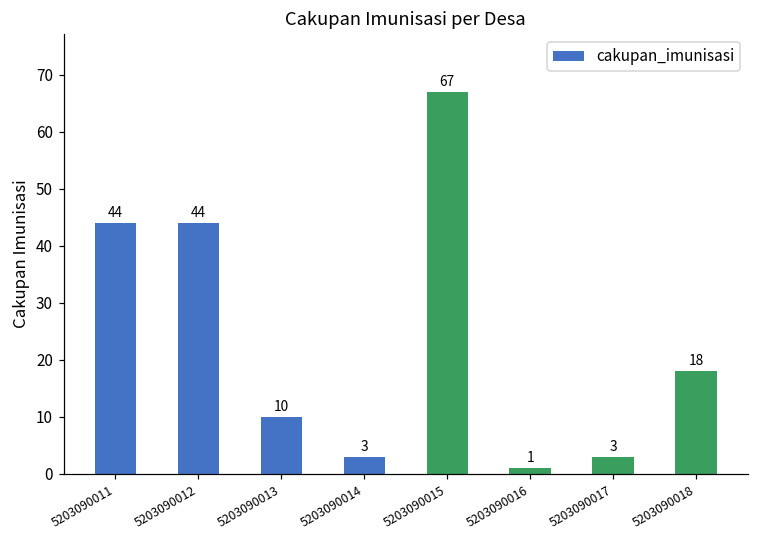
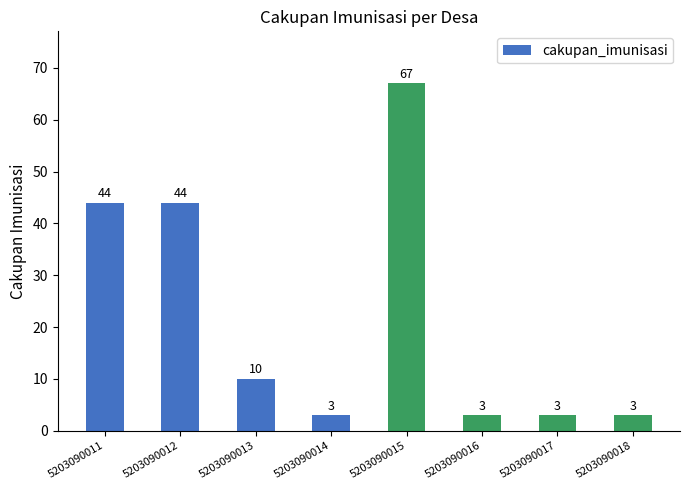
5203090016: 1 -> 3
5203090018: 18 -> 3
